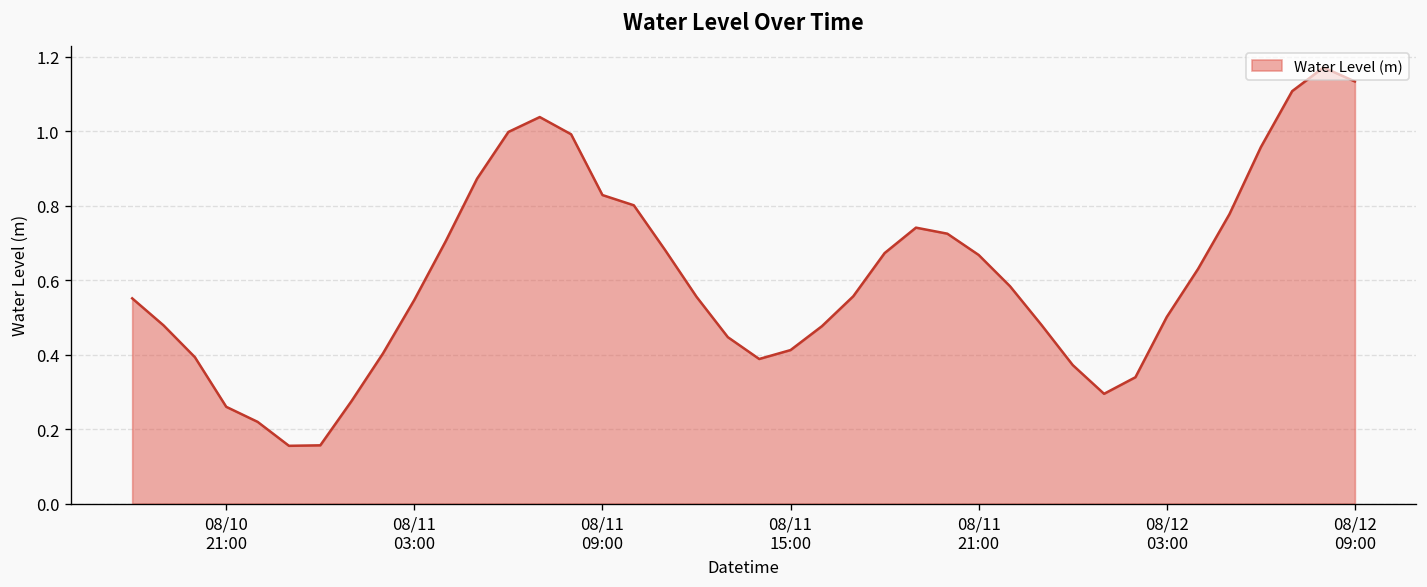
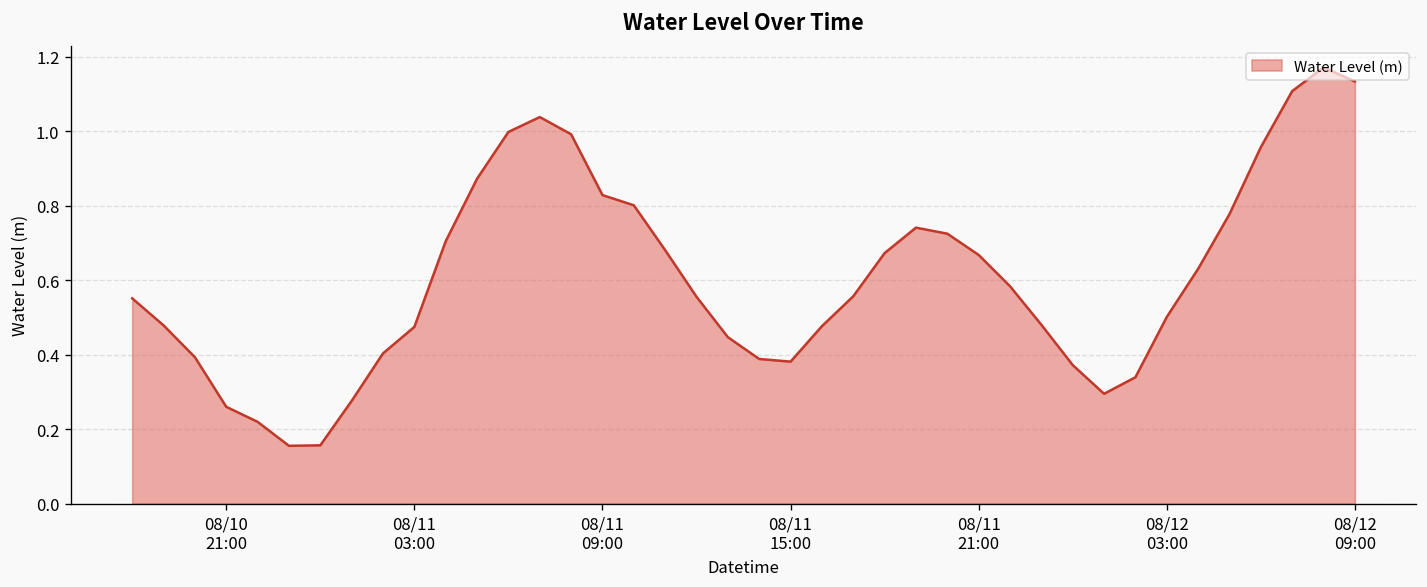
08/11 03:00: 0.55 -> 0.47
08/11 15:00: 0.41 -> 0.38
